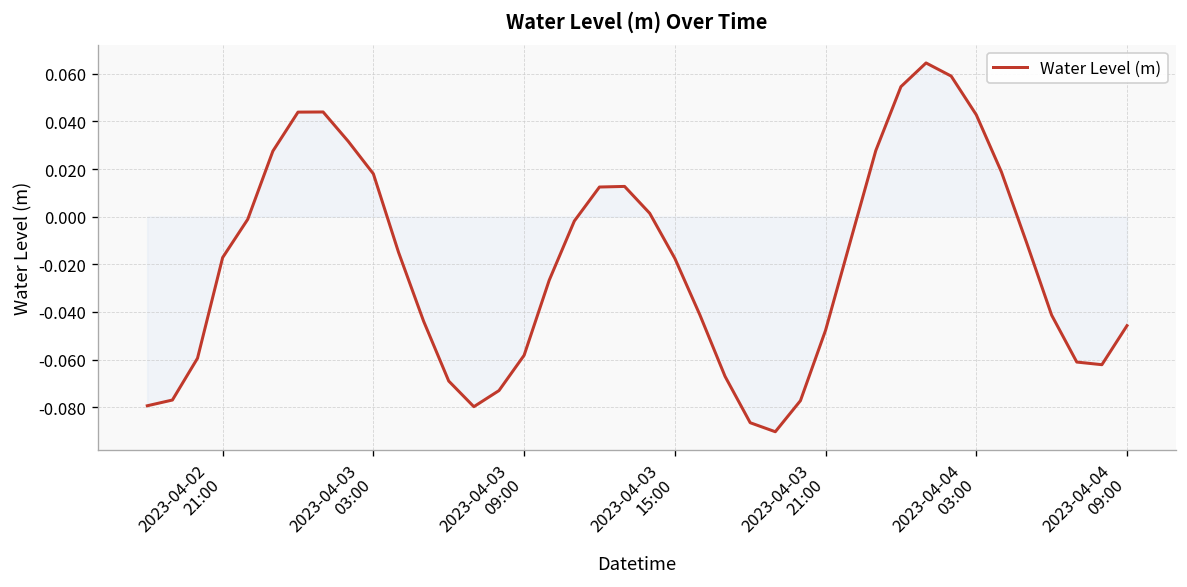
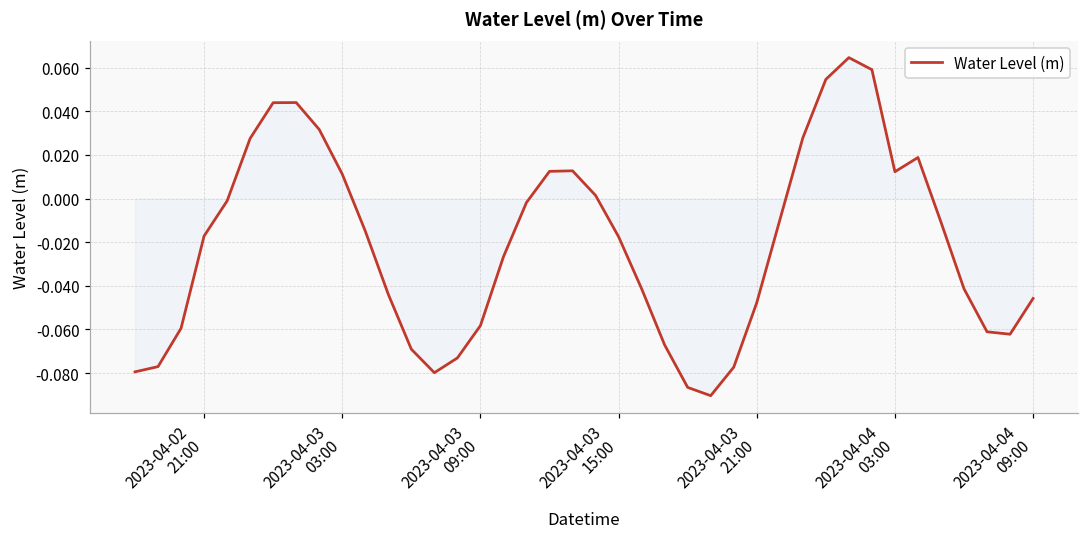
Water Level (m), 2023-04-03 03:00: 0.018 -> 0.011
Water Level (m), 2023-04-04 03:00: 0.043 -> 0.012
